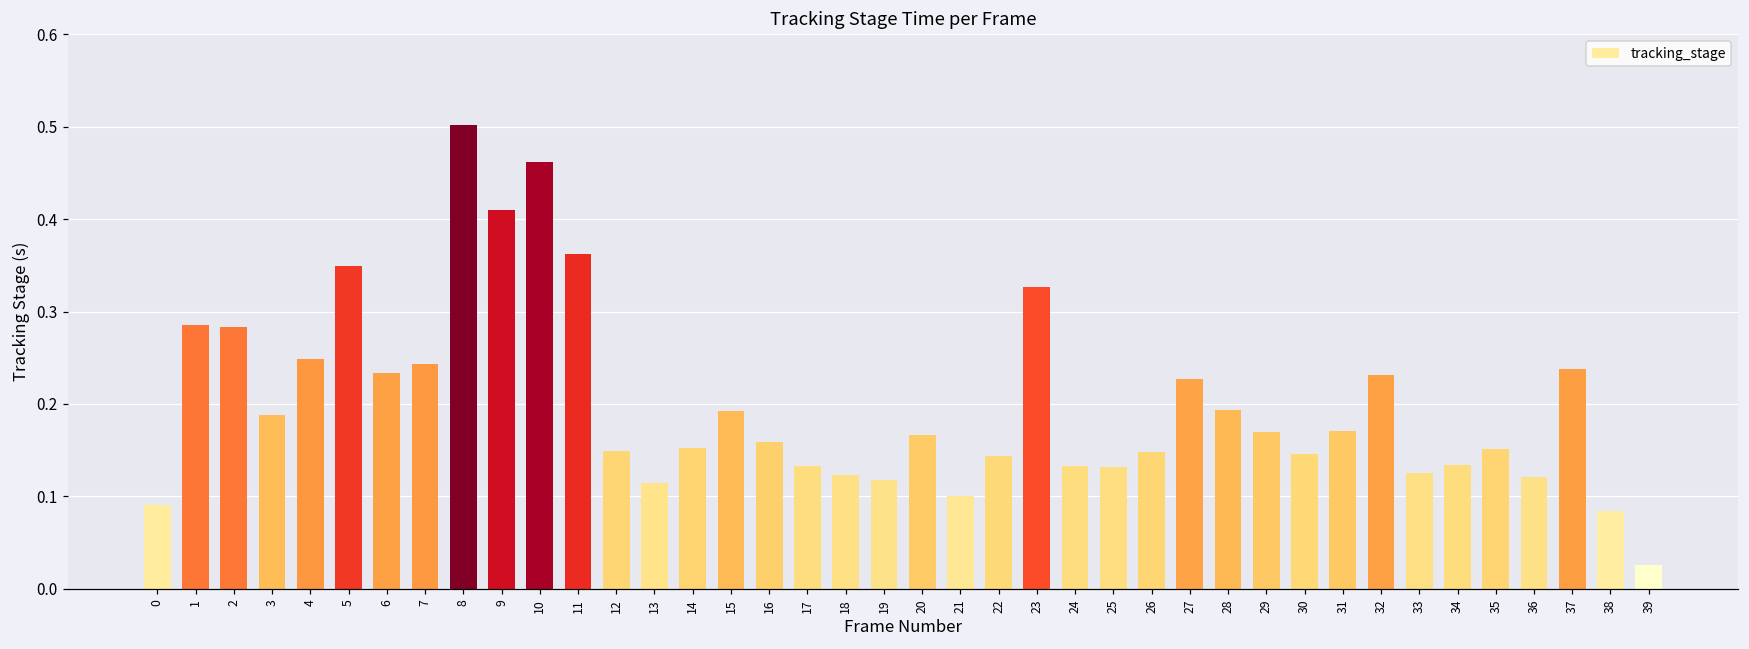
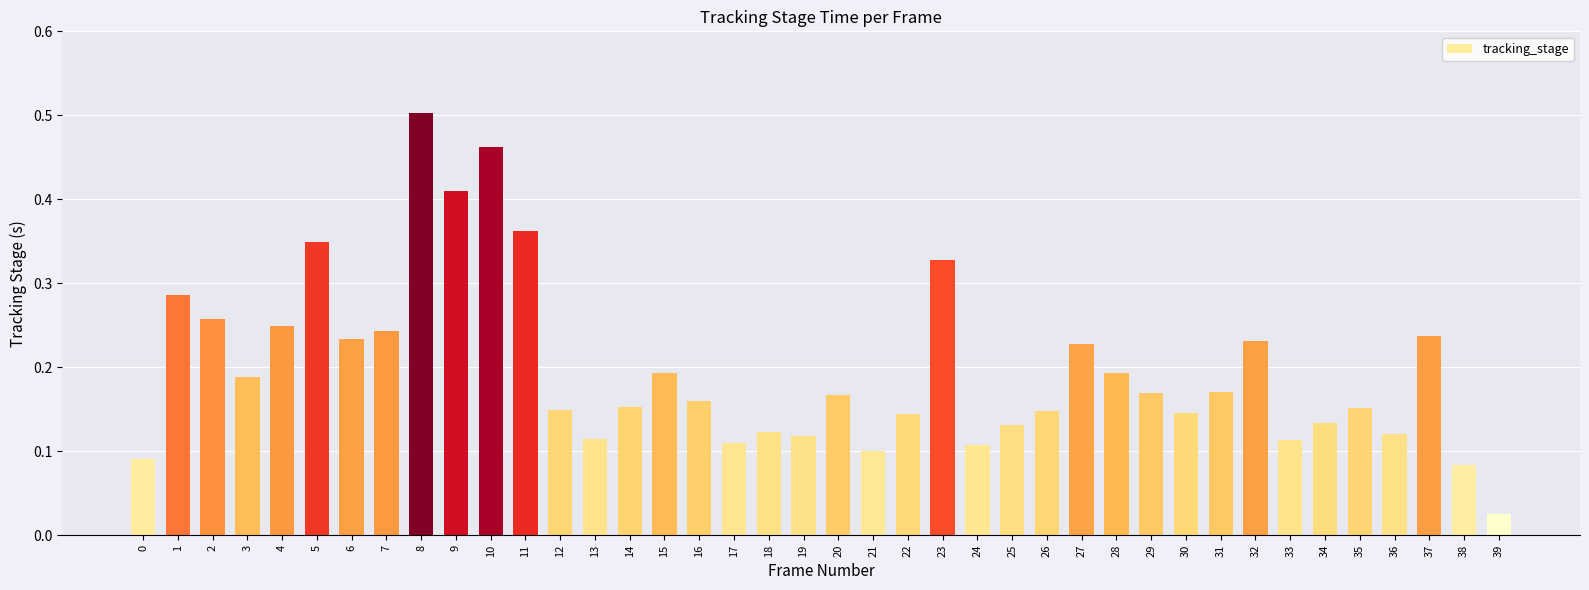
2: 0.28 -> 0.26
17: 0.13 -> 0.11
24: 0.13 -> 0.11
33: 0.13 -> 0.11
